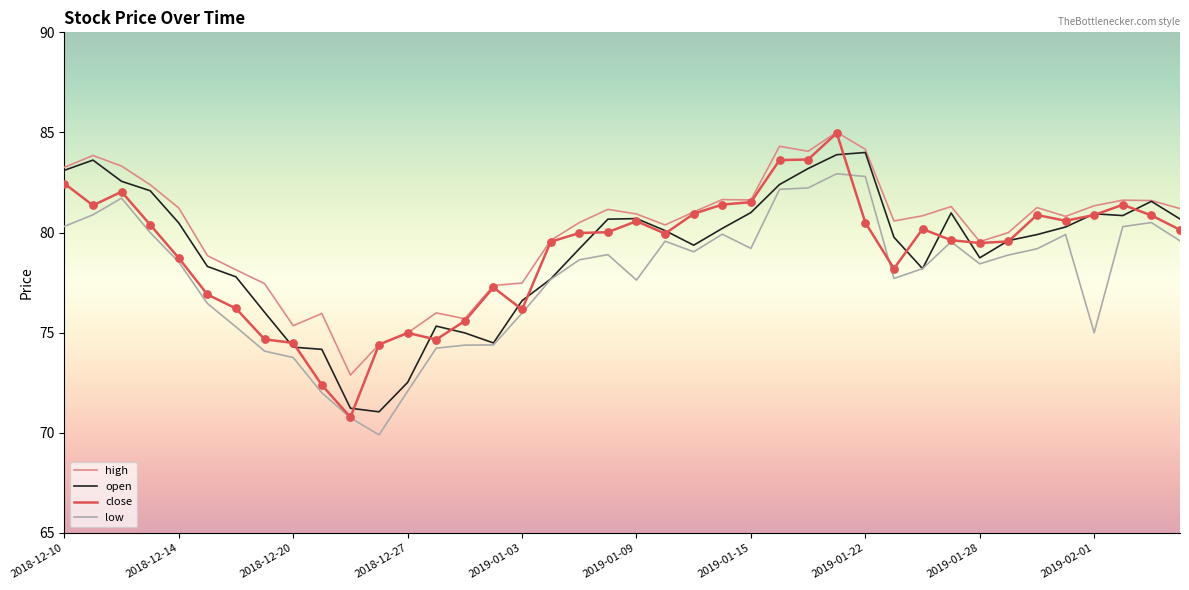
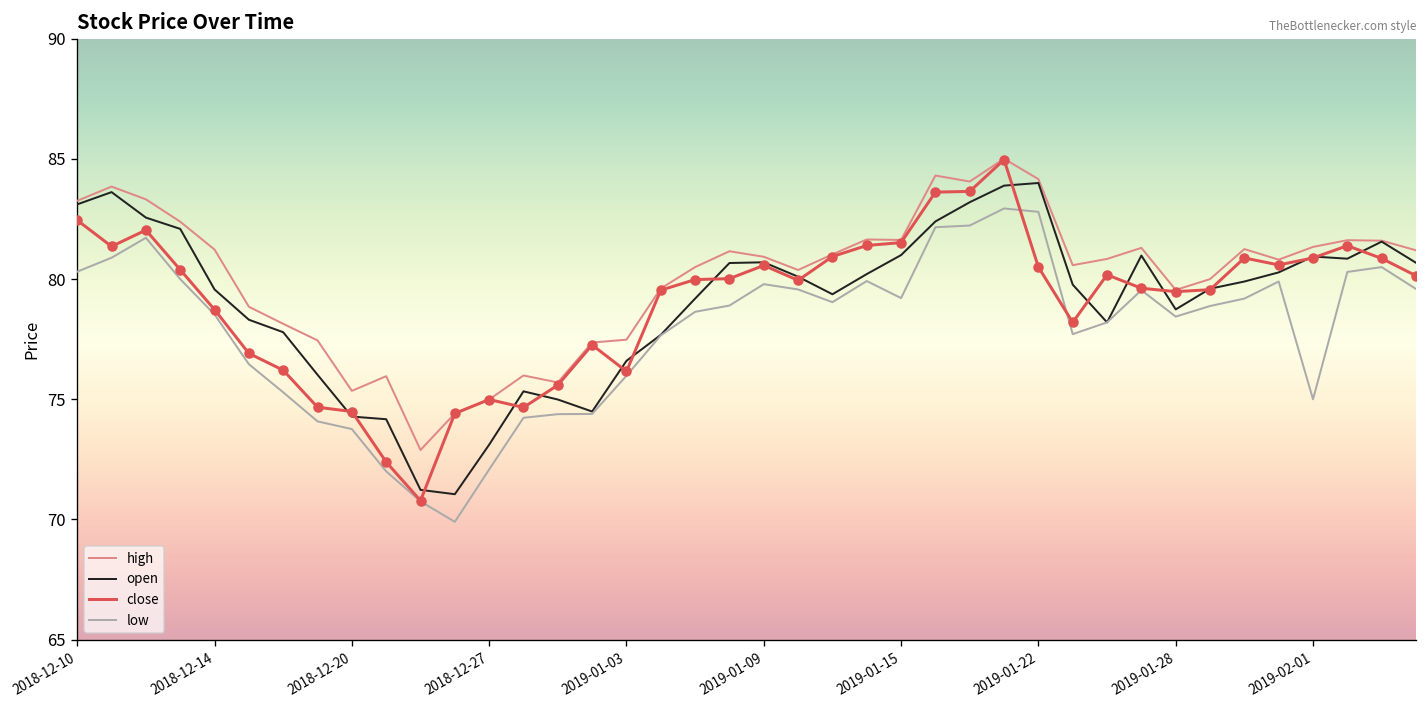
open, 2018-12-14: 80.5 -> 79.6
open, 2018-12-27: 72.5 -> 73.1
low, 2019-01-09: 77.6 -> 79.8
